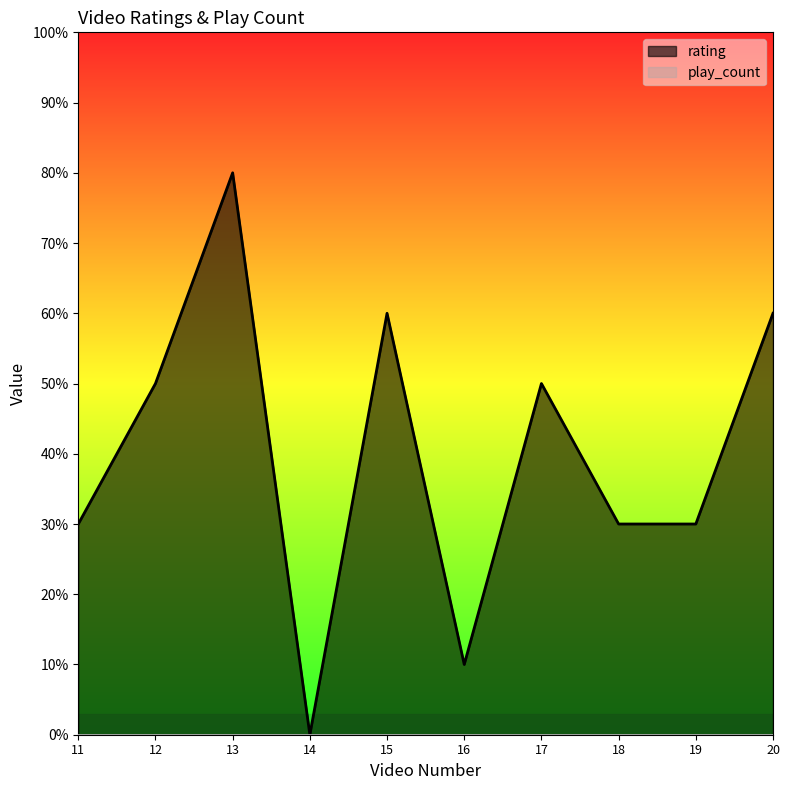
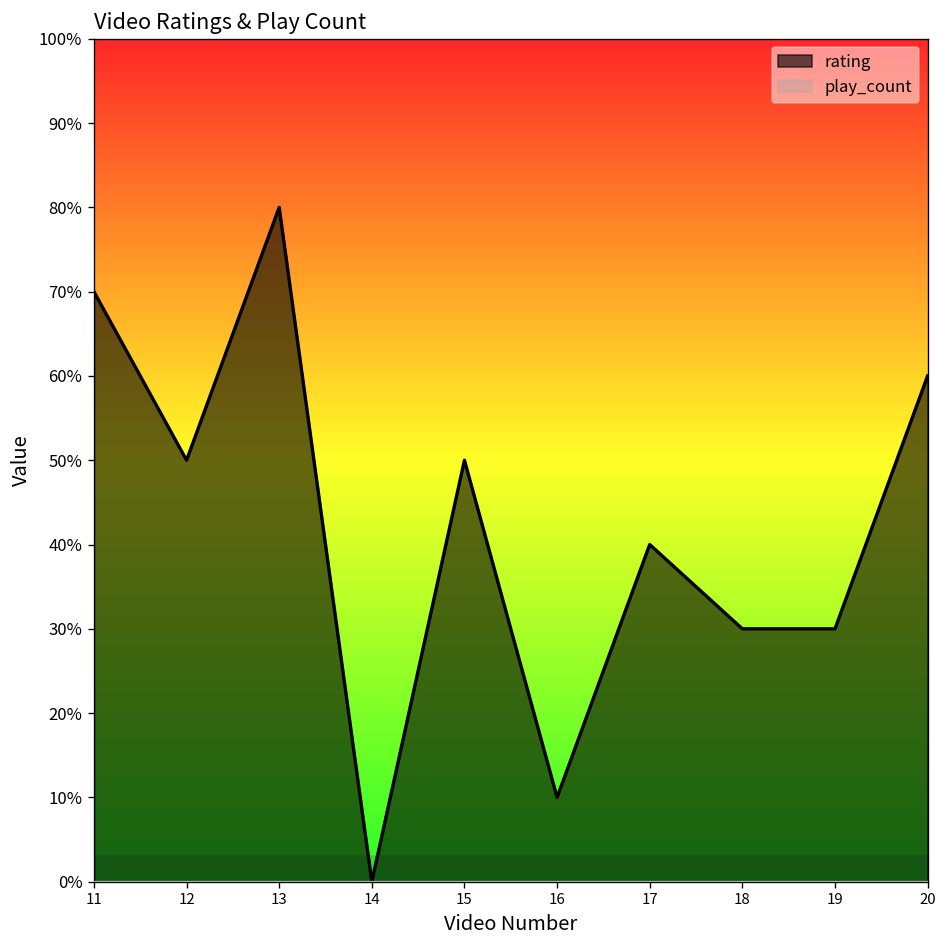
rating, 11: 30% -> 70%
rating, 15: 60% -> 50%
rating, 17: 50% -> 40%
